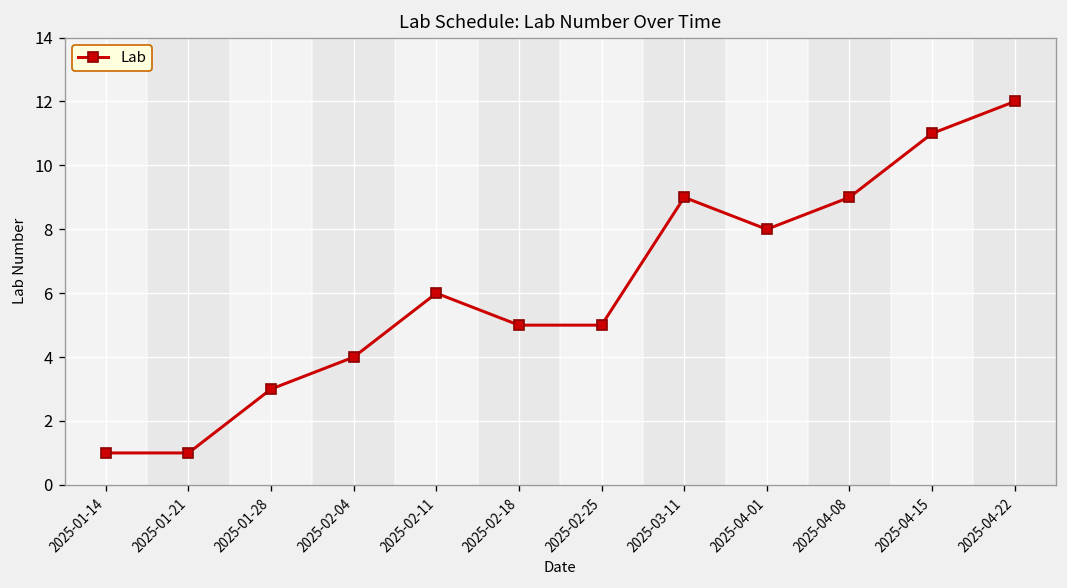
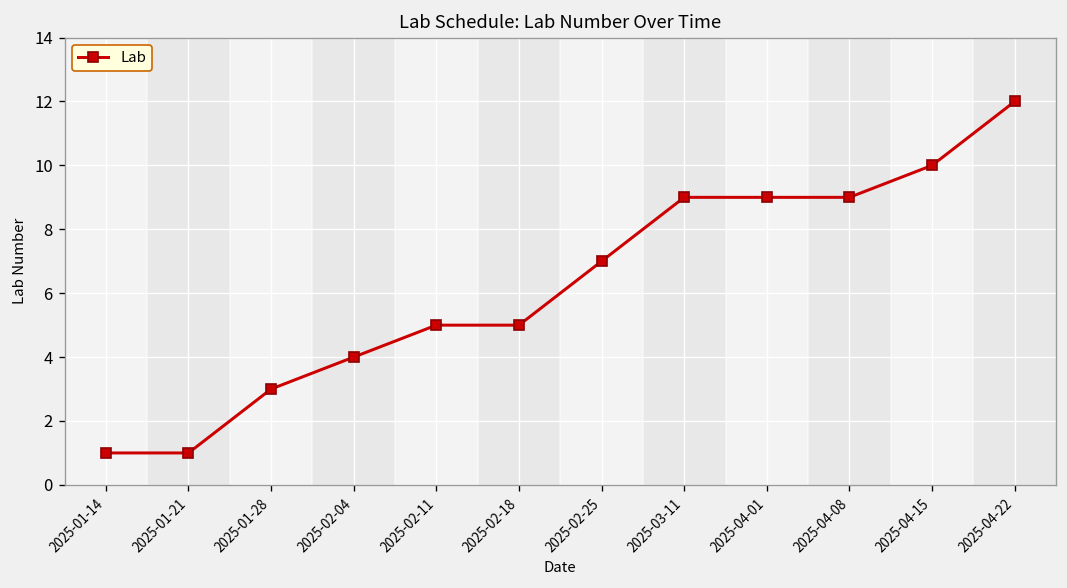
2025-02-11: 6 -> 5
2025-02-25: 5 -> 7
2025-04-01: 8 -> 9
2025-04-15: 11 -> 10
